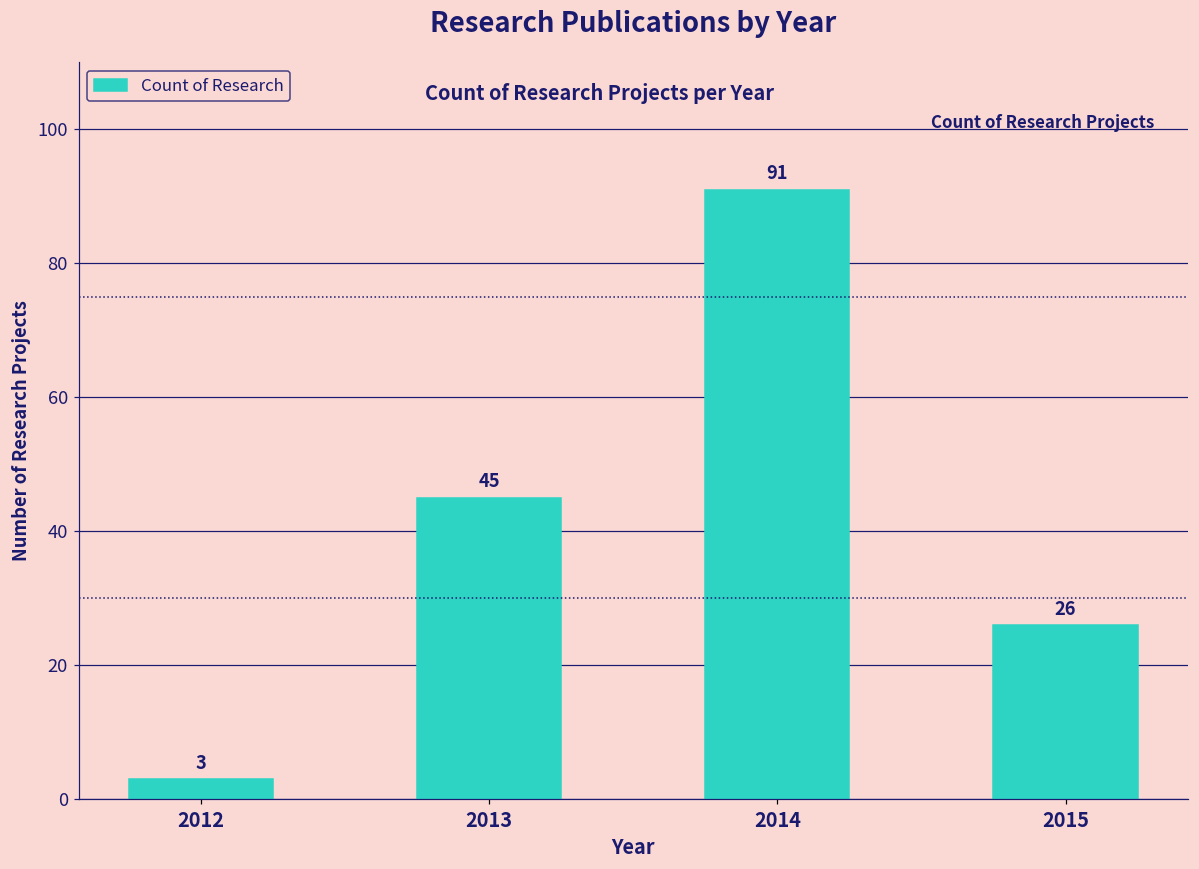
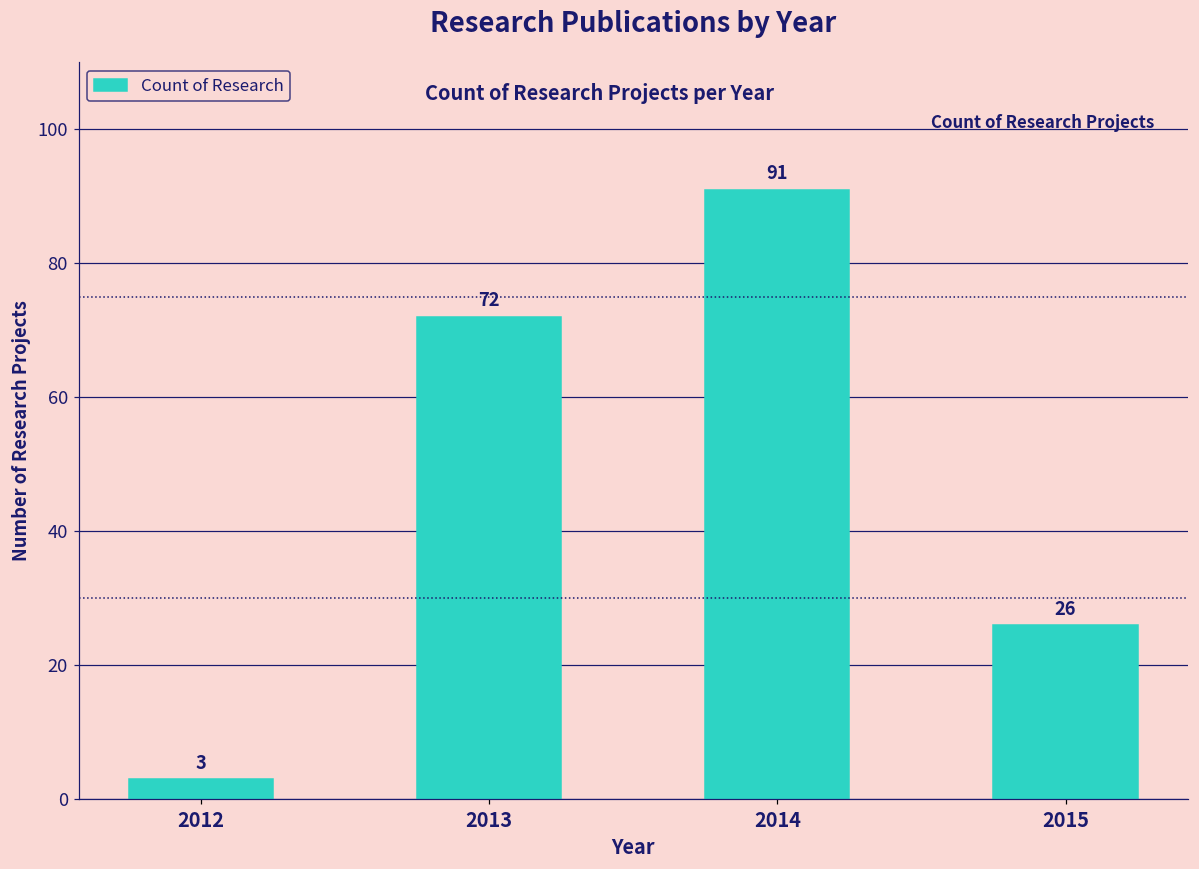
2013: 45 -> 72
